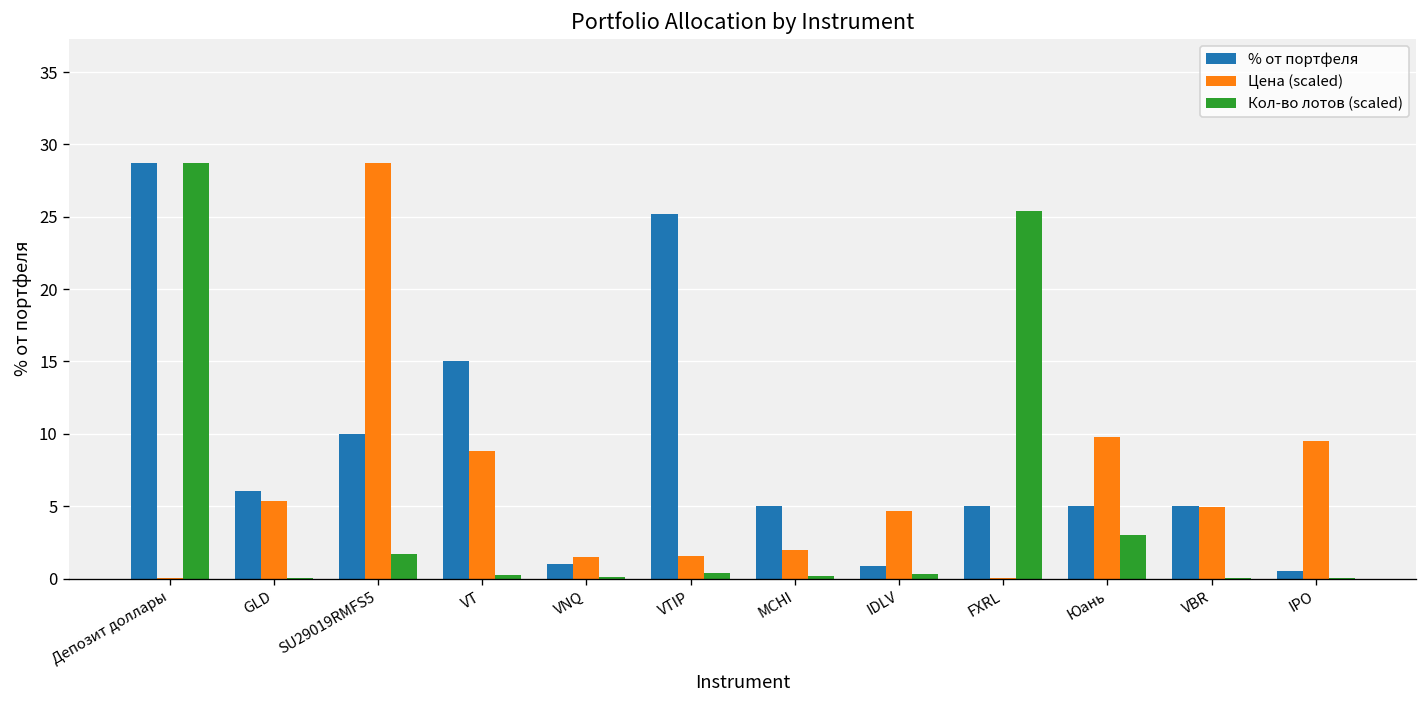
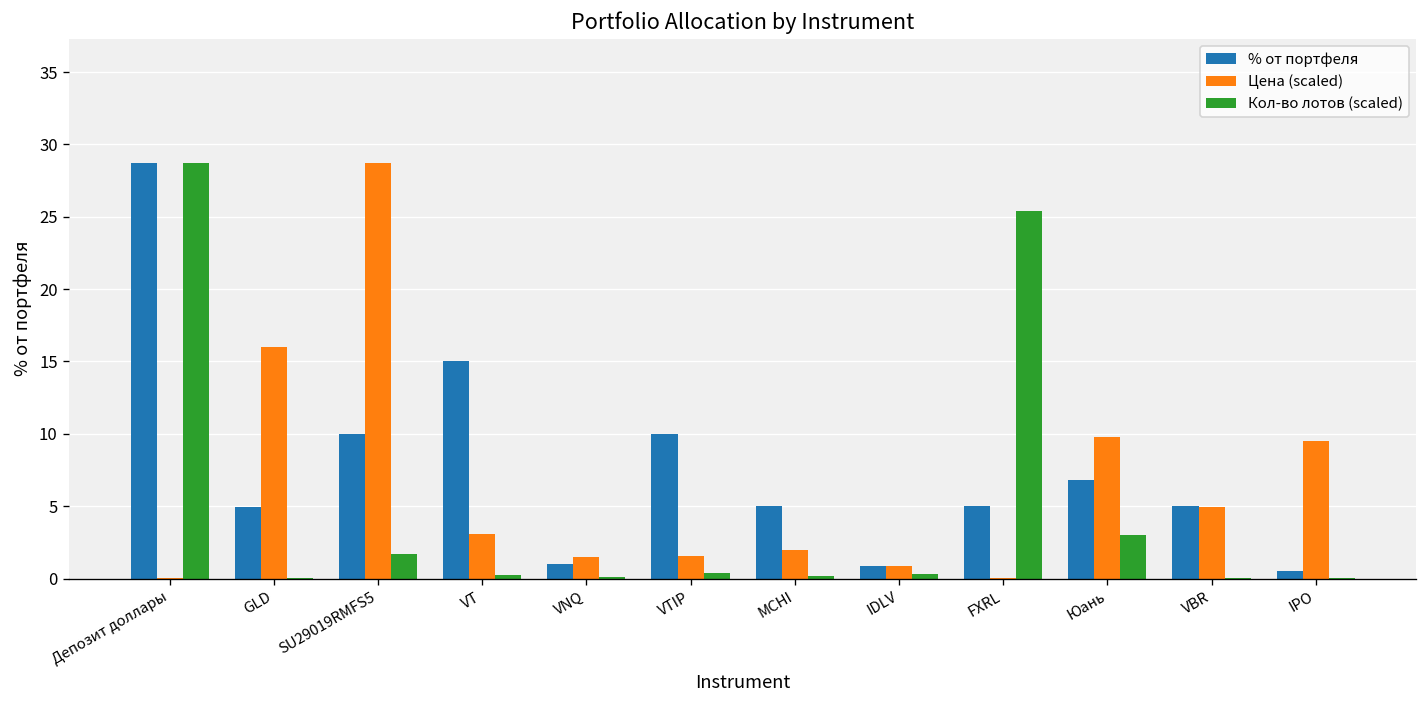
% от портфеля, GLD: 6.1 -> 5.0
Цена (scaled), GLD: 5.3 -> 16.0
Цена (scaled), VT: 8.8 -> 3.1
% от портфеля, VTIP: 25.2 -> 10.0
Цена (scaled), IDLV: 4.7 -> 0.9
% от портфеля, Юань: 5.0 -> 6.8
